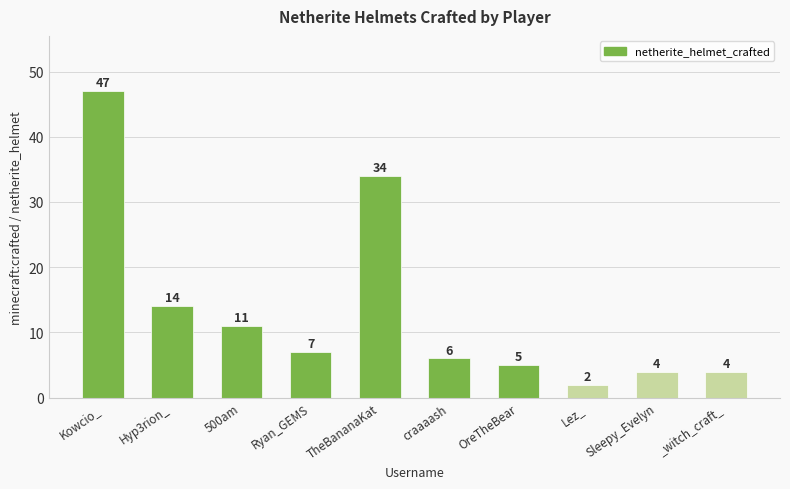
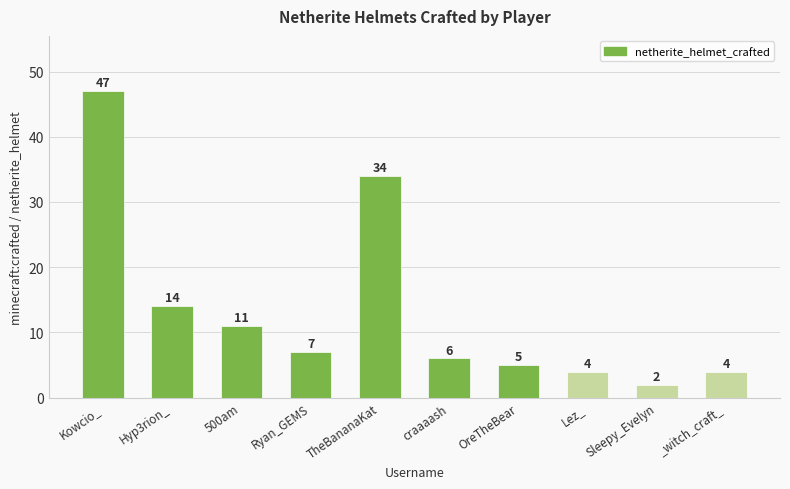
Lez_: 2 -> 4
Sleepy_Evelyn: 4 -> 2
